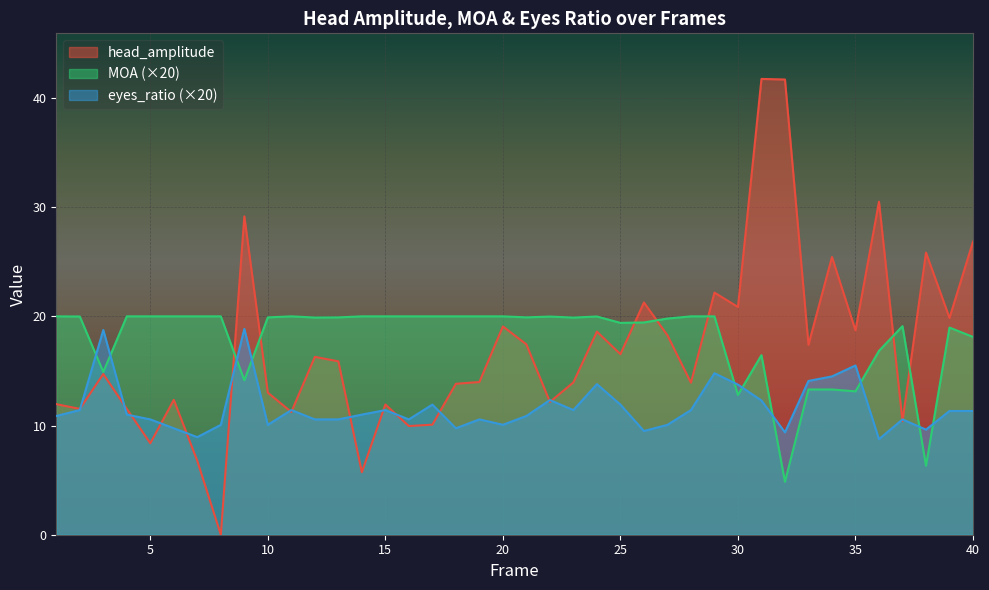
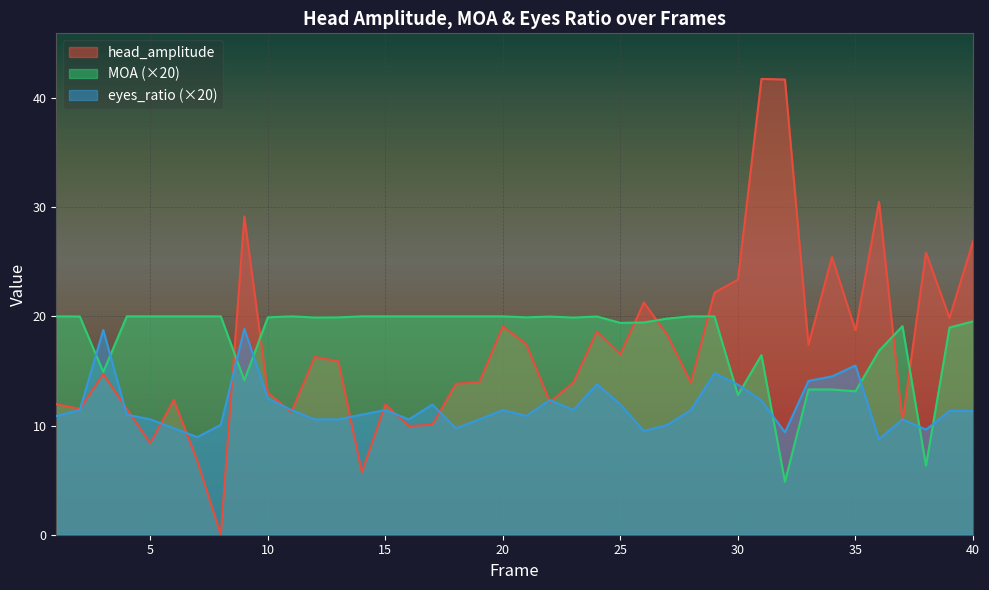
eyes_ratio (×20), 10: 10.1 -> 12.5
eyes_ratio (×20), 20: 10.1 -> 11.4
head_amplitude, 30: 20.9 -> 23.4
MOA (×20), 40: 18.1 -> 19.5
